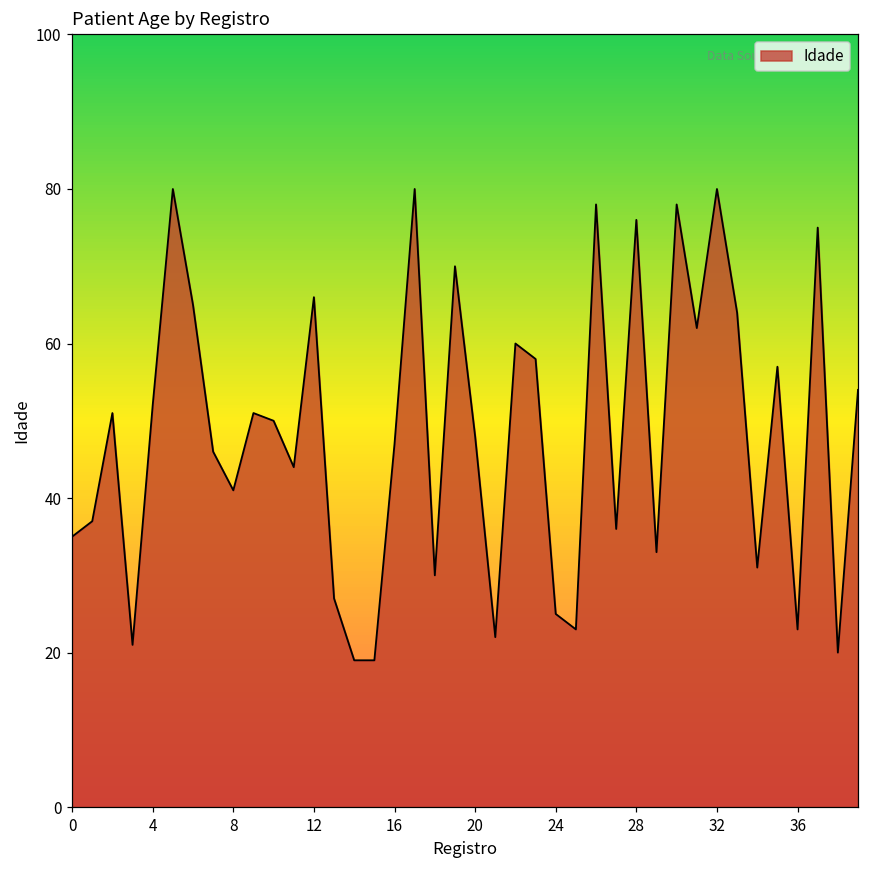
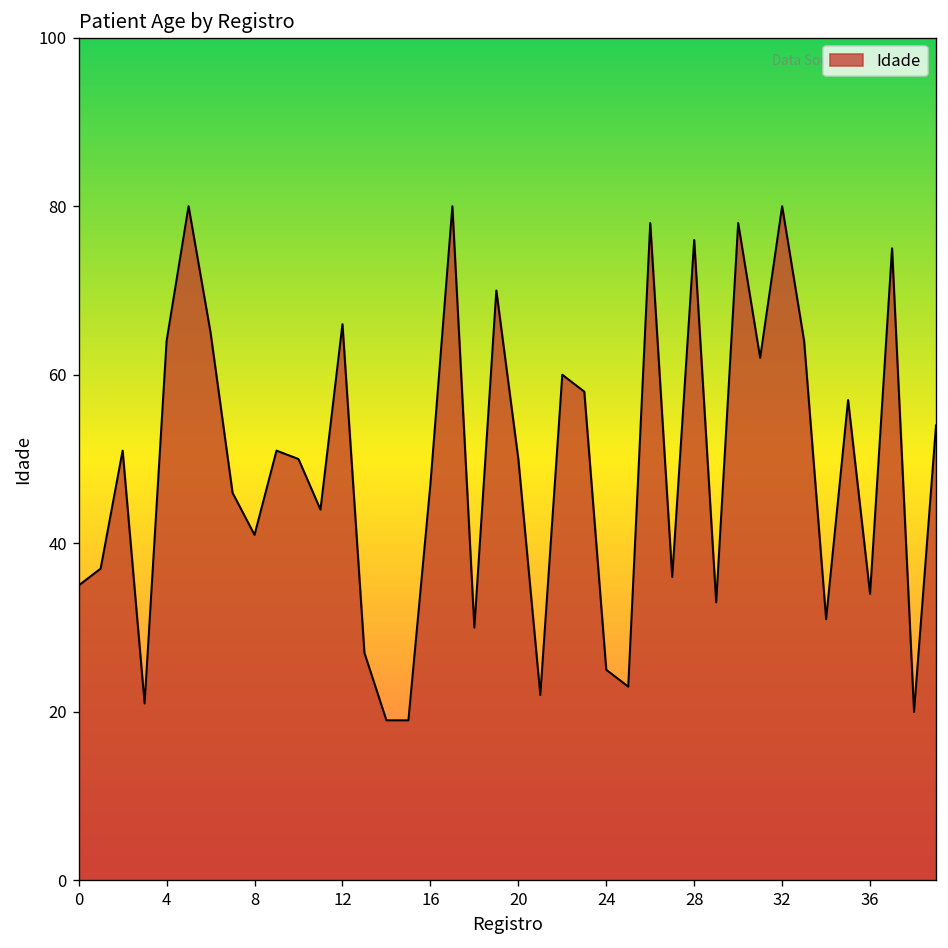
4: 52 -> 64
20: 48 -> 50
36: 23 -> 34
